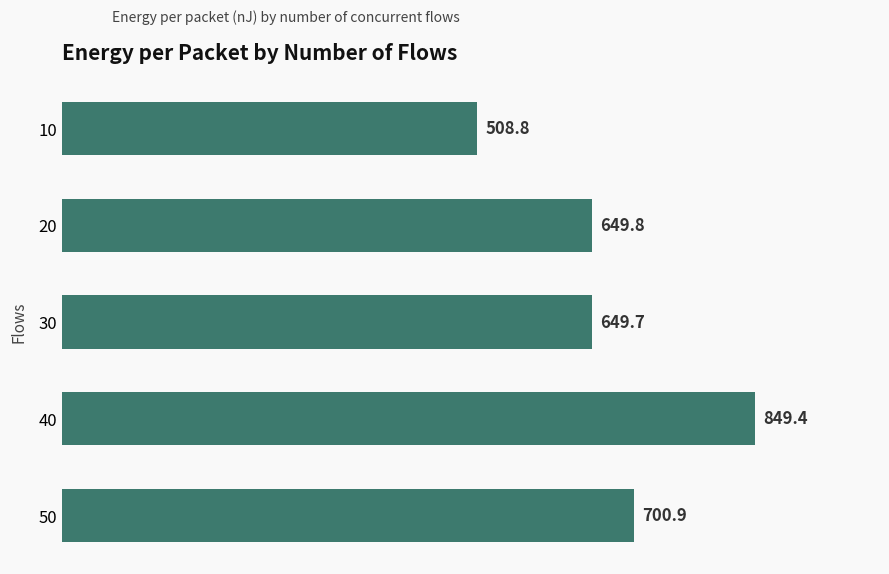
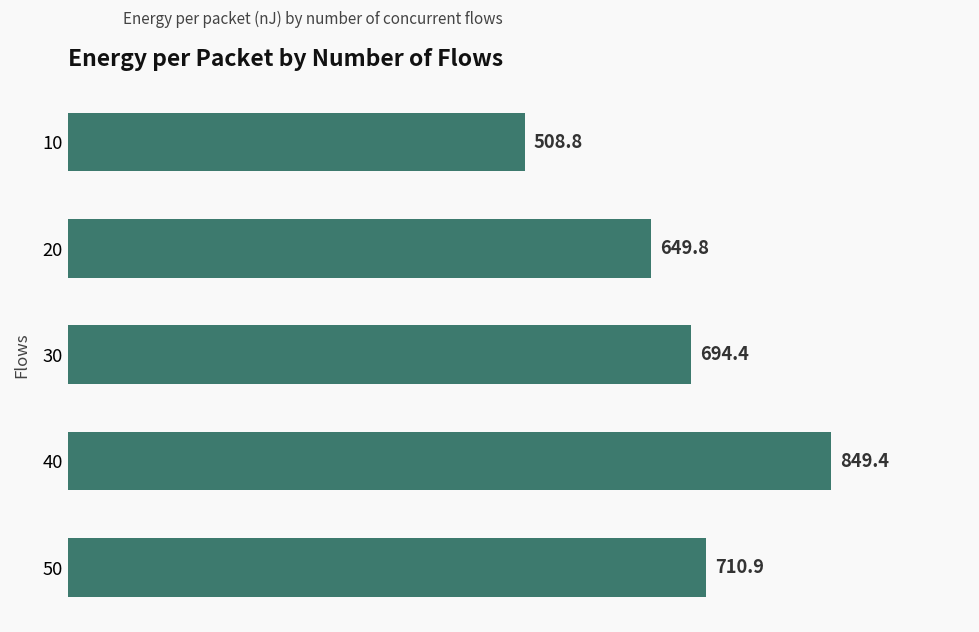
30: 649.7 -> 694.4
50: 700.9 -> 710.9
